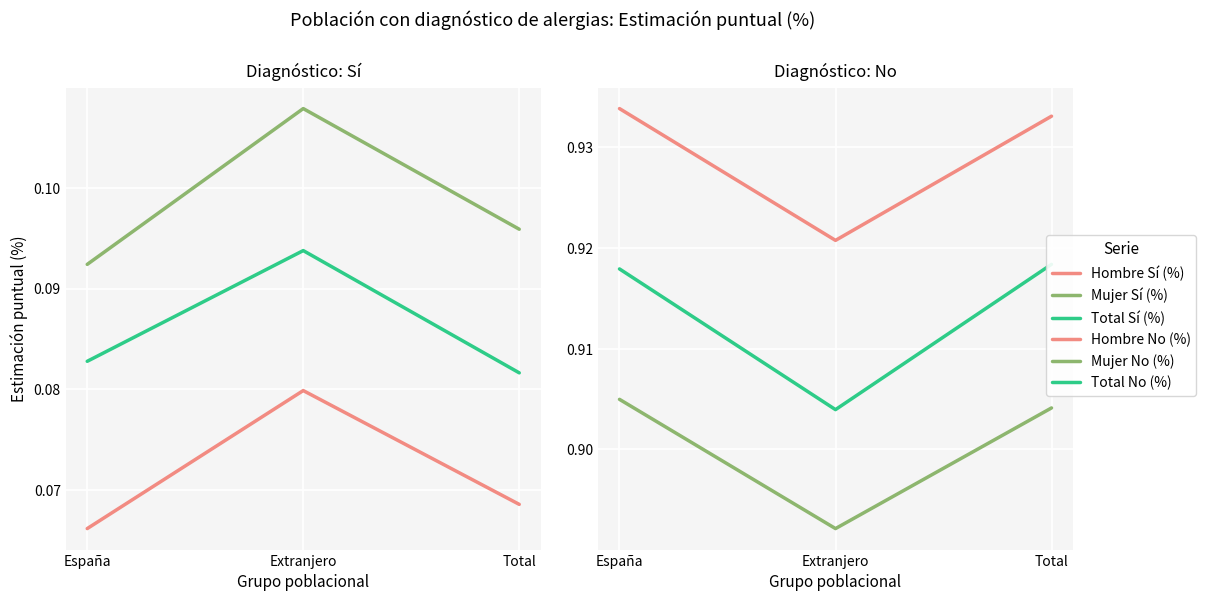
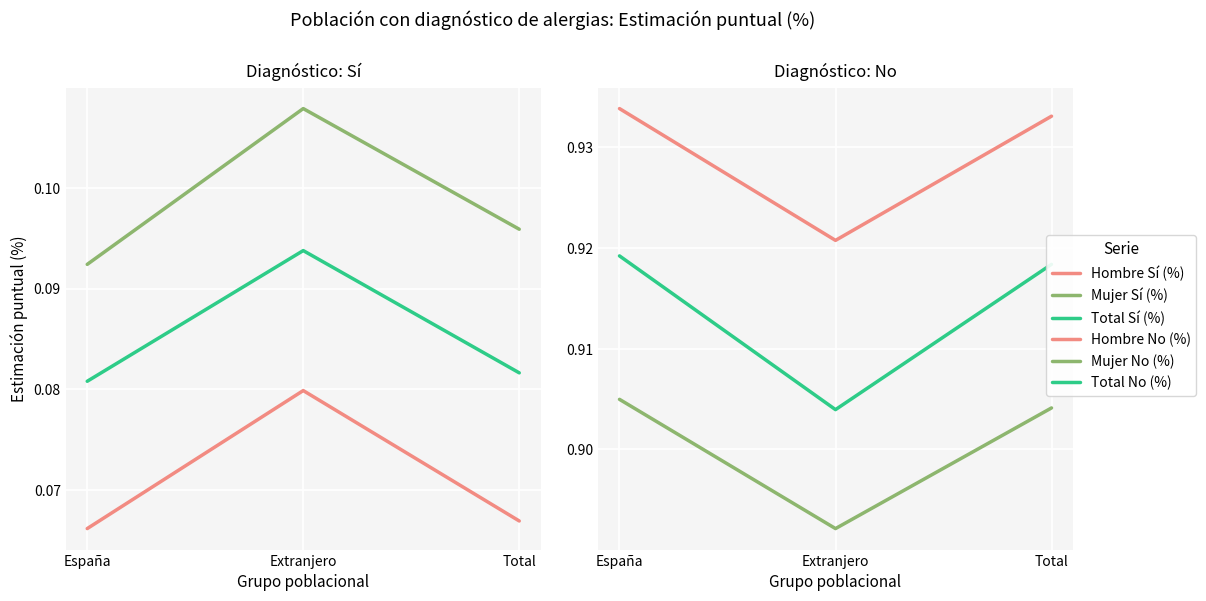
Diagnóstico: Sí, Total Sí (%), España: 0.0828 -> 0.0808
Diagnóstico: Sí, Hombre Sí (%), Total: 0.0686 -> 0.0669
Diagnóstico: No, Total No (%), España: 0.9179 -> 0.9192
